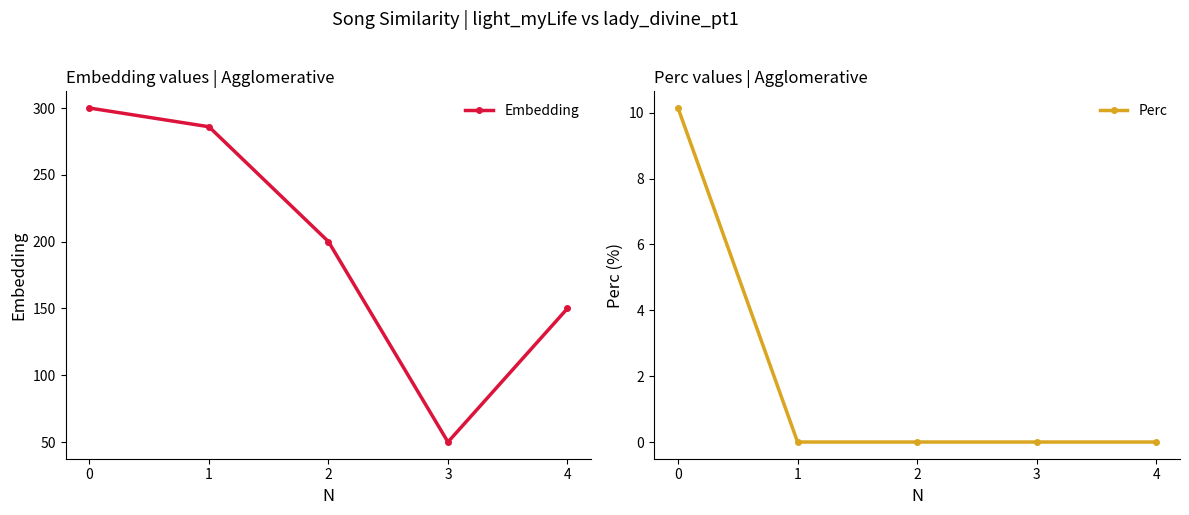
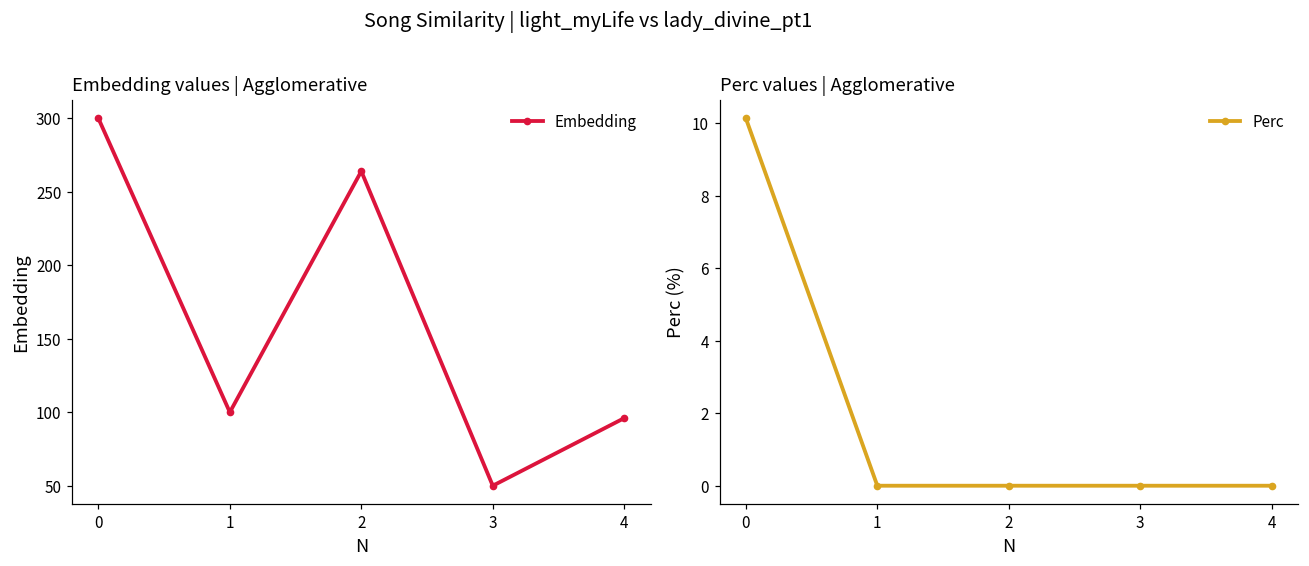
Embedding values | Agglomerative, 1: 286 -> 100
Embedding values | Agglomerative, 2: 200 -> 264
Embedding values | Agglomerative, 4: 150 -> 96
